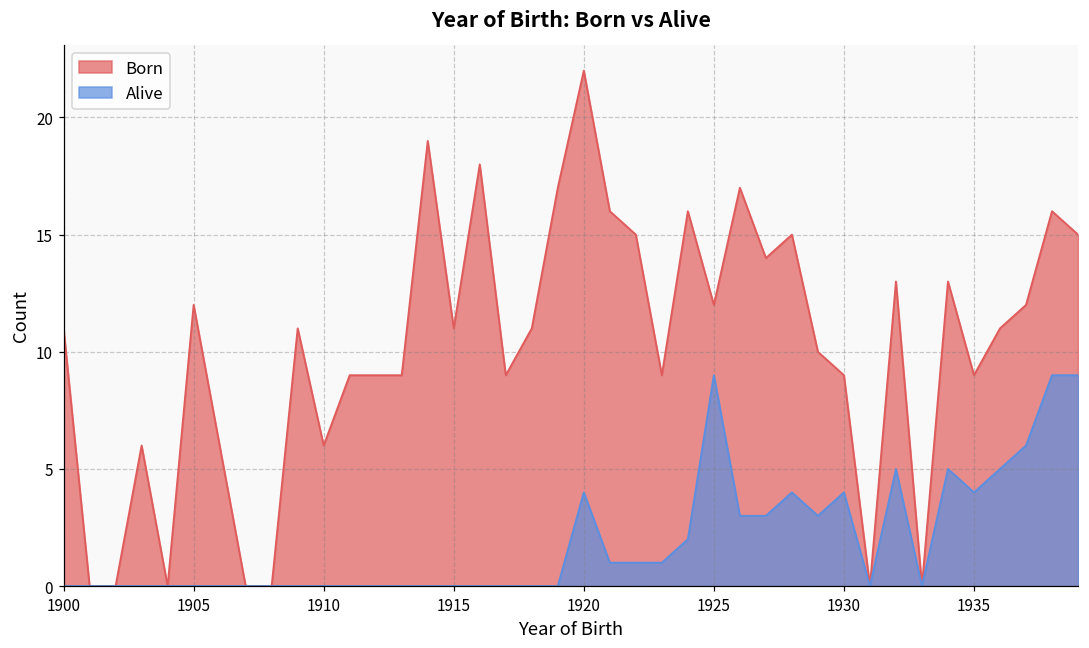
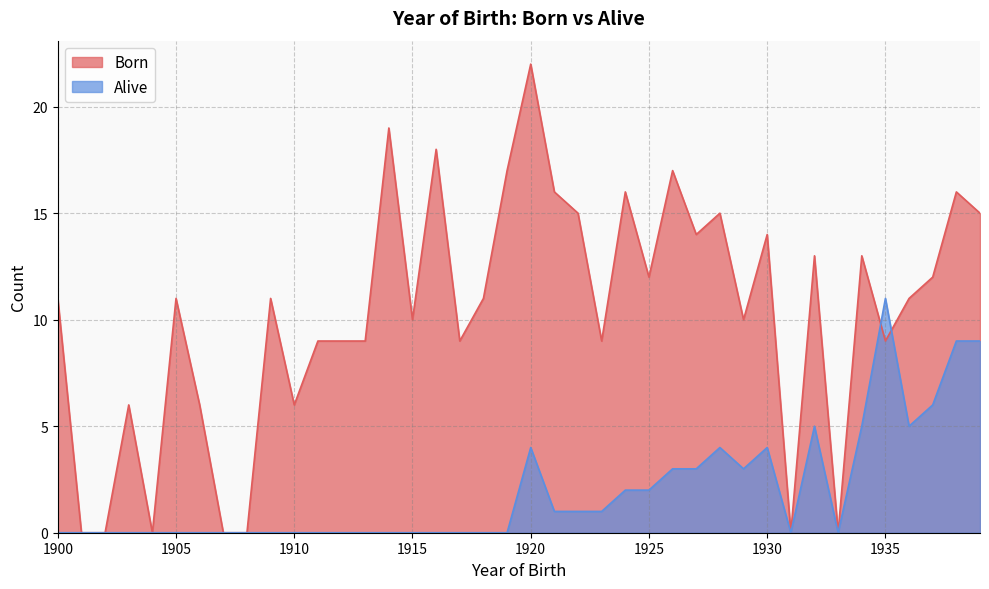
Born, 1905: 12 -> 11
Born, 1915: 11 -> 10
Alive, 1925: 9 -> 2
Born, 1930: 9 -> 14
Alive, 1935: 4 -> 11
